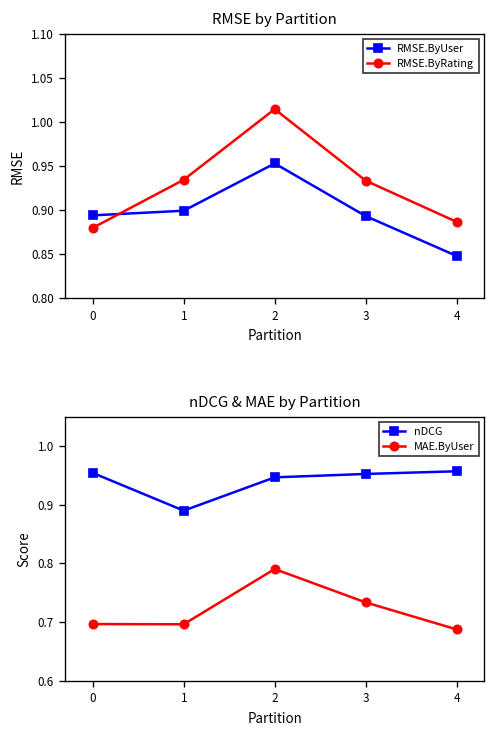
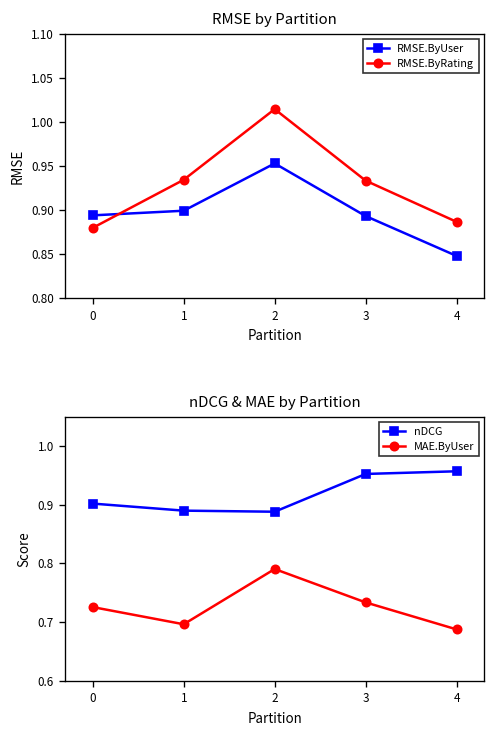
nDCG & MAE by Partition, nDCG, 0: 0.95 -> 0.90
nDCG & MAE by Partition, MAE.ByUser, 0: 0.70 -> 0.73
nDCG & MAE by Partition, nDCG, 2: 0.95 -> 0.89
